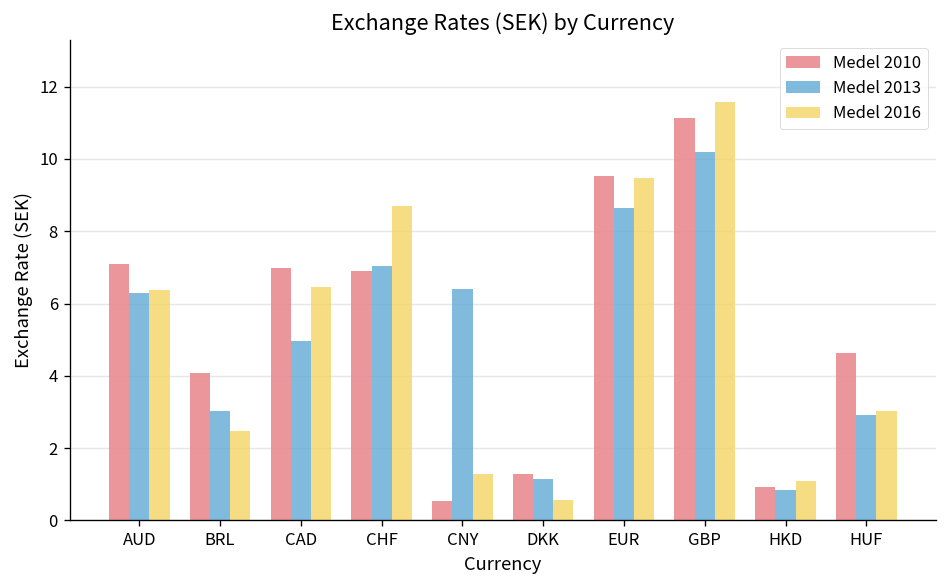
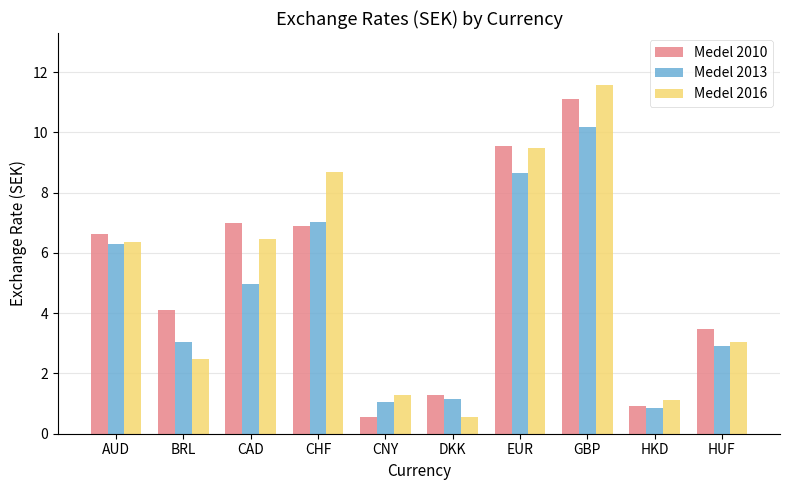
Medel 2010, AUD: 7.1 -> 6.6
Medel 2013, CNY: 6.4 -> 1.1
Medel 2010, HUF: 4.6 -> 3.5
